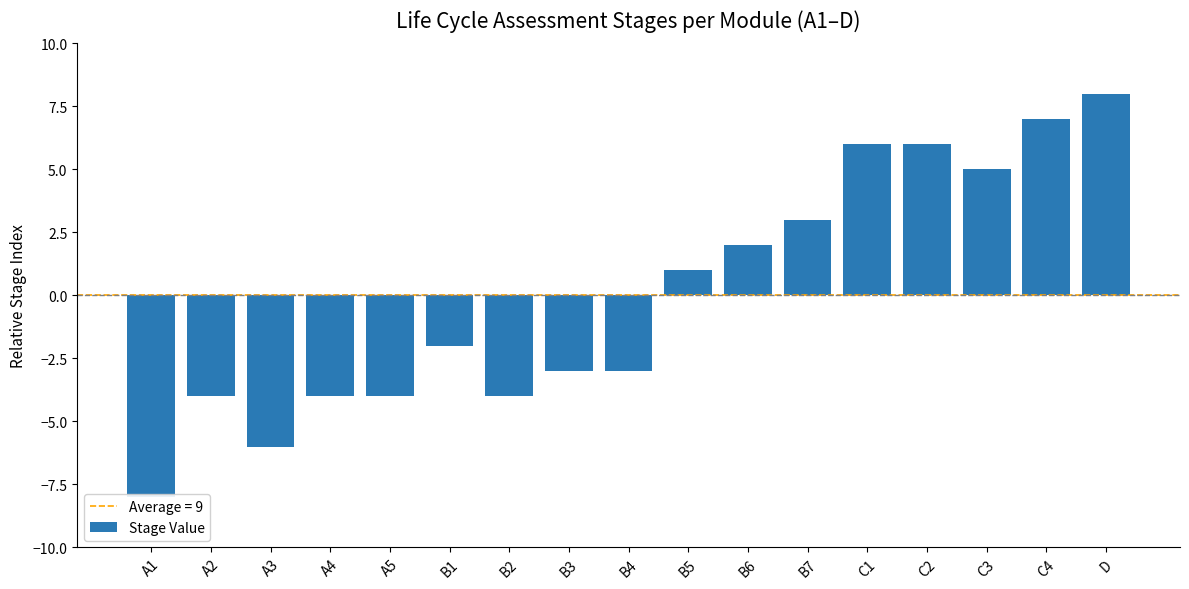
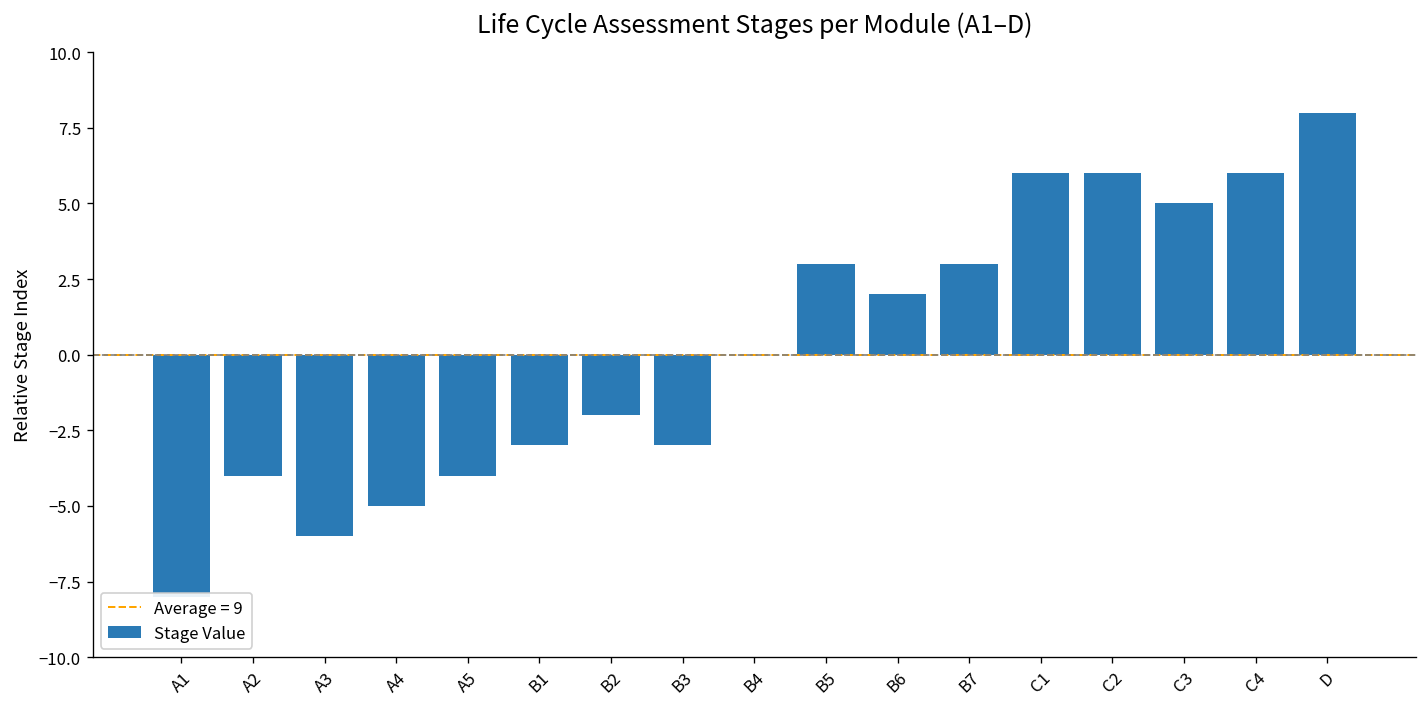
A4: -4.0 -> -5.0
B1: -2.0 -> -3.0
B2: -4.0 -> -2.0
B4: -3.0 -> 0.0
B5: 1.0 -> 3.0
C4: 7.0 -> 6.0
